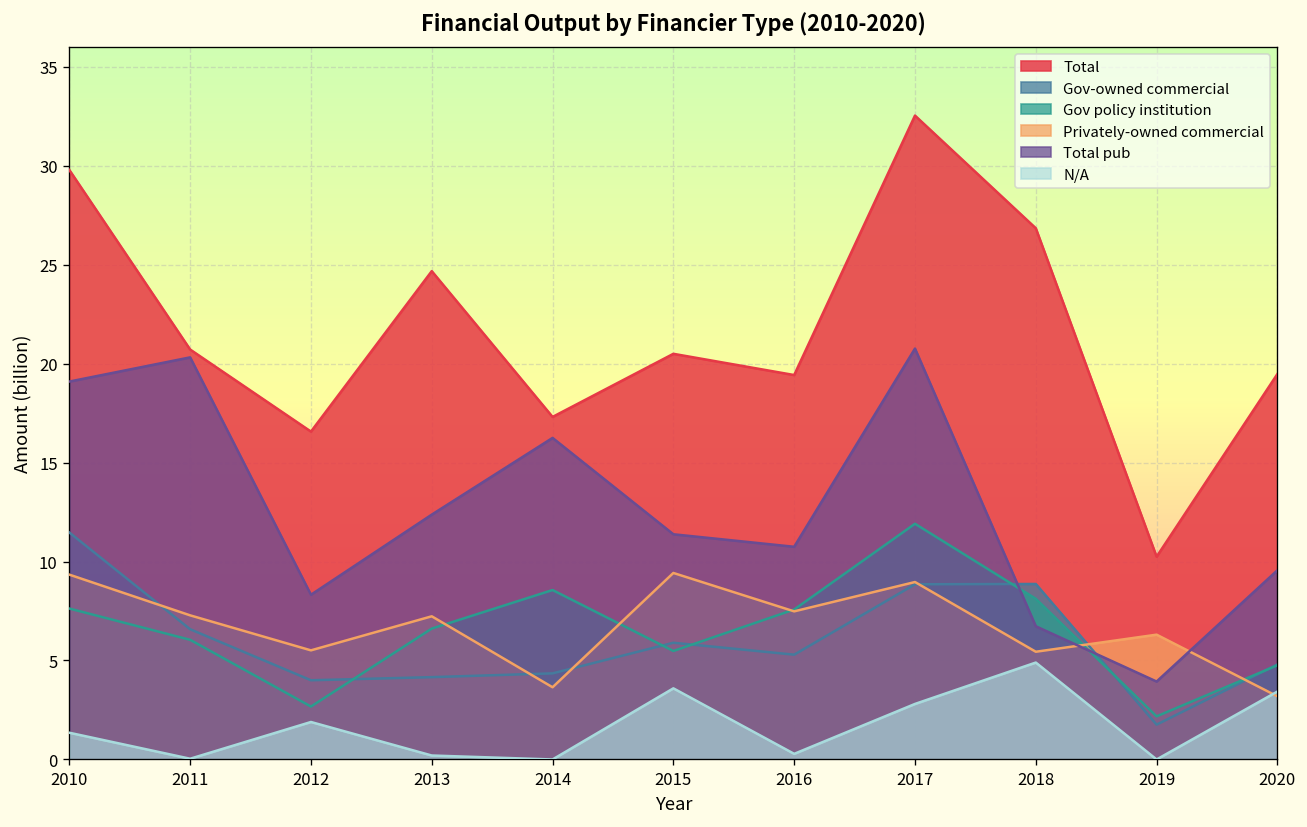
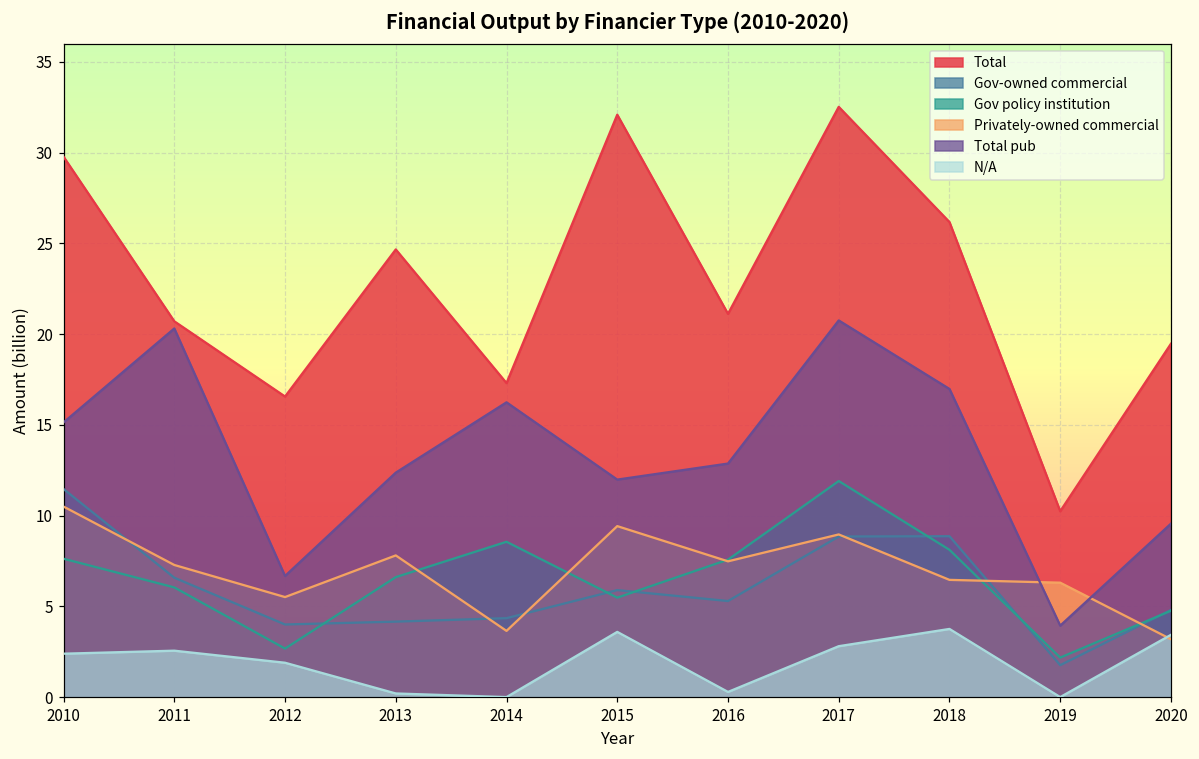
Privately-owned commercial, 2010: 9.3 -> 10.5
Total pub, 2010: 19.1 -> 15.1
N/A, 2010: 1.4 -> 2.4
N/A, 2011: 0.0 -> 2.6
Total pub, 2012: 8.3 -> 6.7
Privately-owned commercial, 2013: 7.2 -> 7.8
Total, 2015: 20.5 -> 32.1
Total pub, 2015: 11.4 -> 12.0
Total, 2016: 19.4 -> 21.1
Total pub, 2016: 10.7 -> 12.9
Total, 2018: 26.8 -> 26.2
Privately-owned commercial, 2018: 5.4 -> 6.5
Total pub, 2018: 6.7 -> 17.0
N/A, 2018: 4.9 -> 3.8
